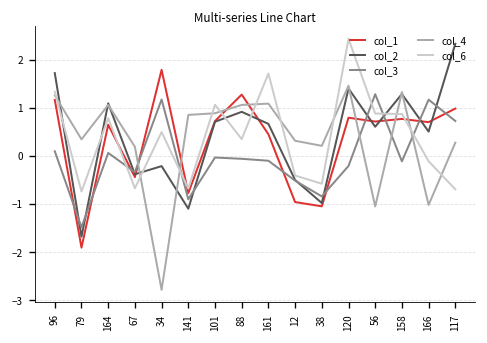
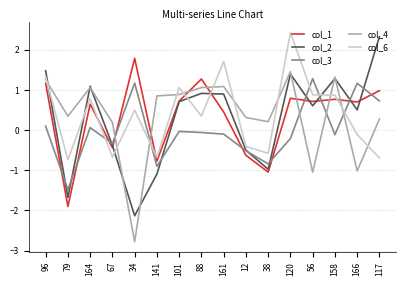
col_2, 96: 1.7 -> 1.5
col_2, 34: -0.2 -> -2.1
col_2, 161: 0.7 -> 0.9
col_1, 12: -1.0 -> -0.6
